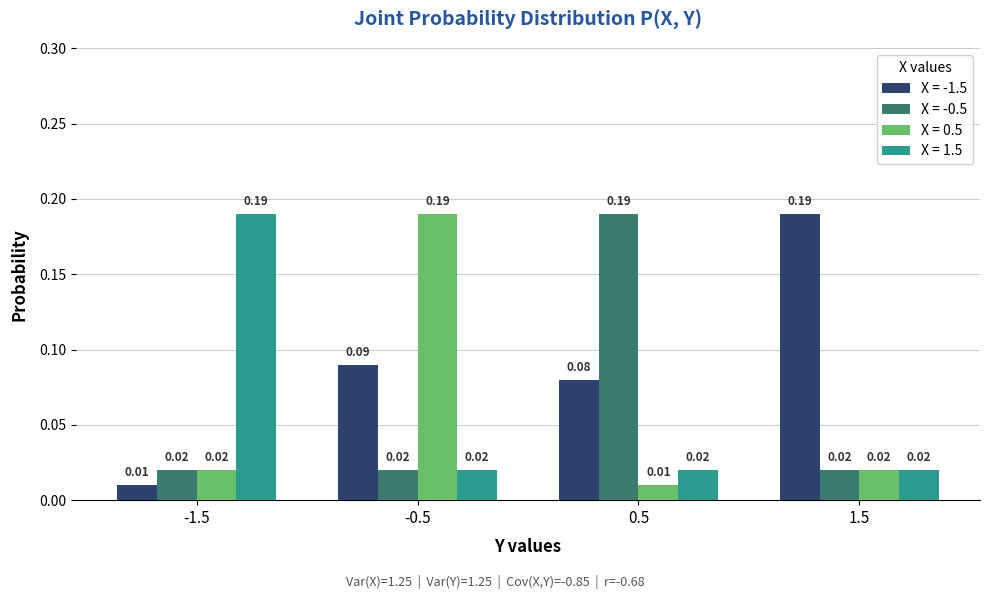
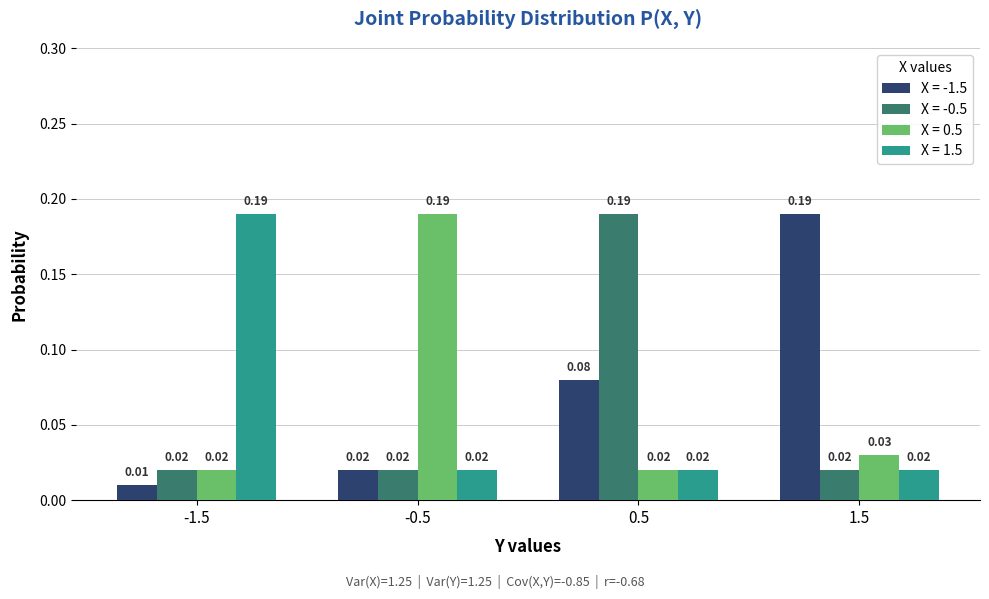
X = -1.5, -0.5: 0.09 -> 0.02
X = 0.5, 0.5: 0.01 -> 0.02
X = 0.5, 1.5: 0.02 -> 0.03
